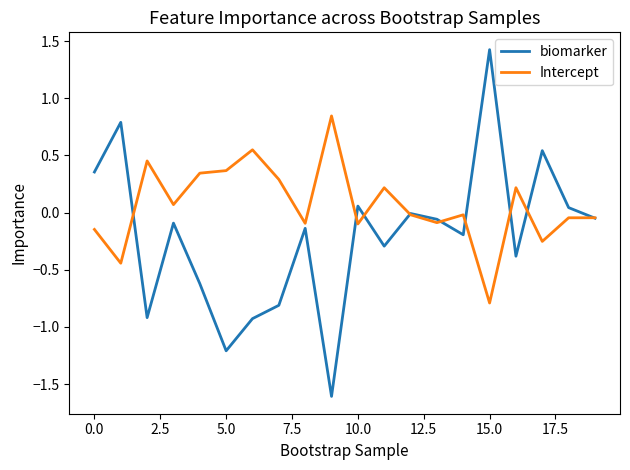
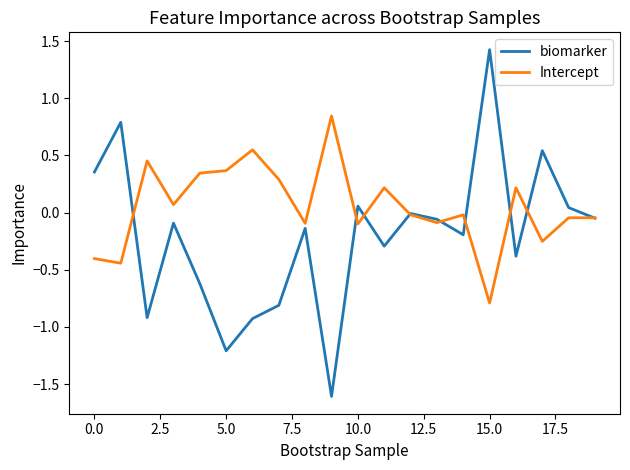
Intercept, 0.0: -0.15 -> -0.40
